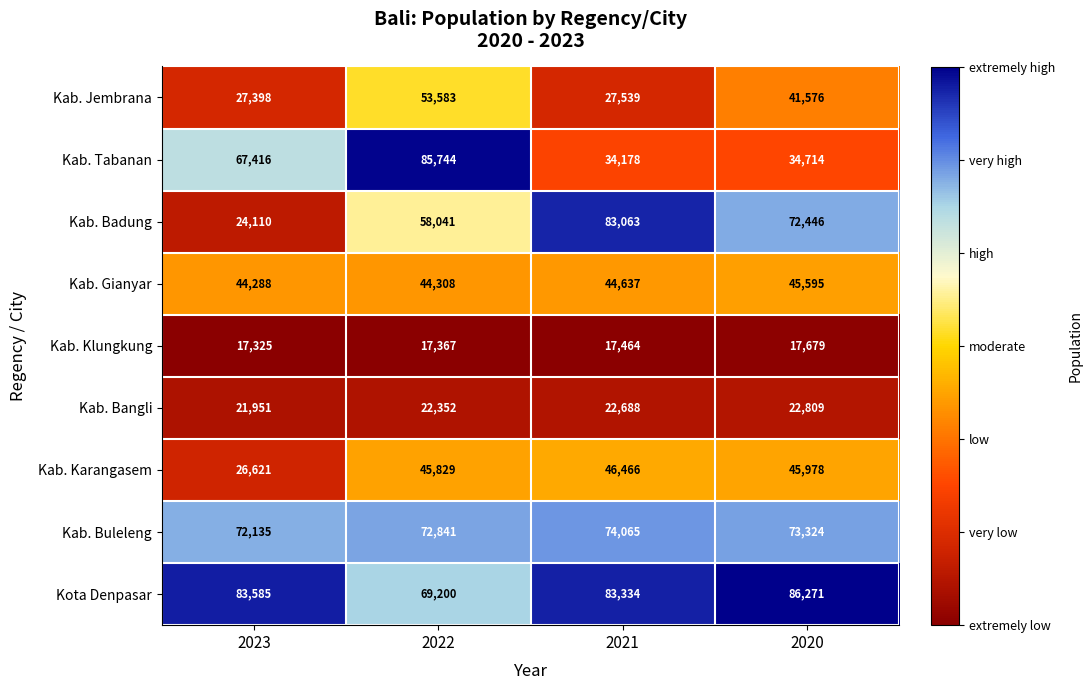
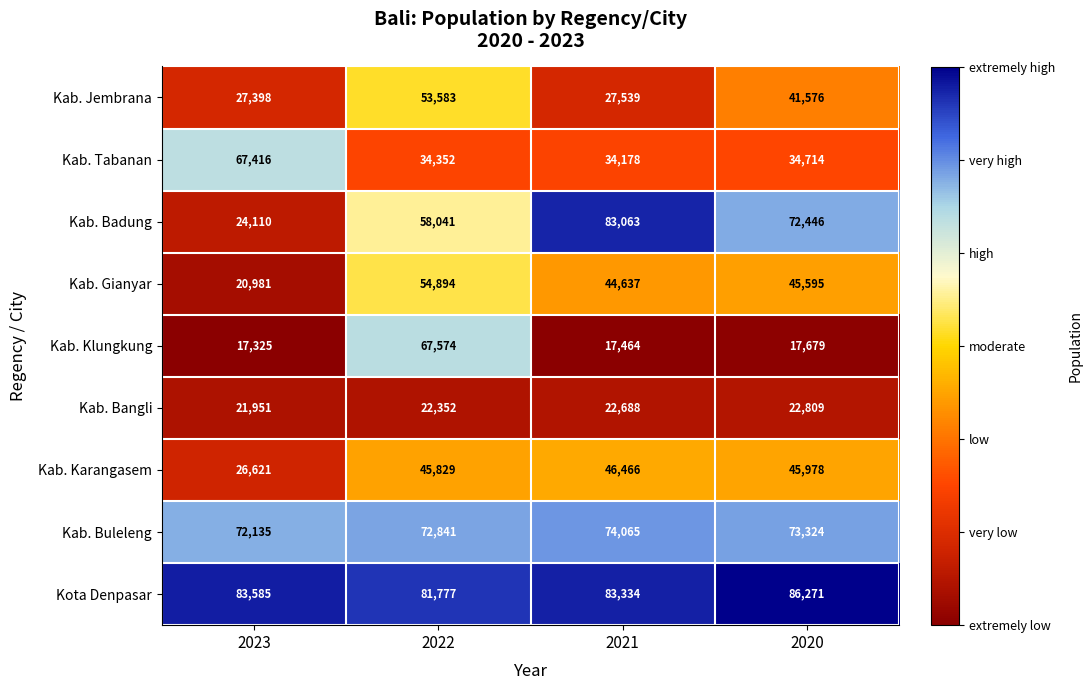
Kab. Tabanan, 2022: 85,744 -> 34,352
Kab. Gianyar, 2023: 44,288 -> 20,981
Kab. Gianyar, 2022: 44,308 -> 54,894
Kab. Klungkung, 2022: 17,367 -> 67,574
Kota Denpasar, 2022: 69,200 -> 81,777
